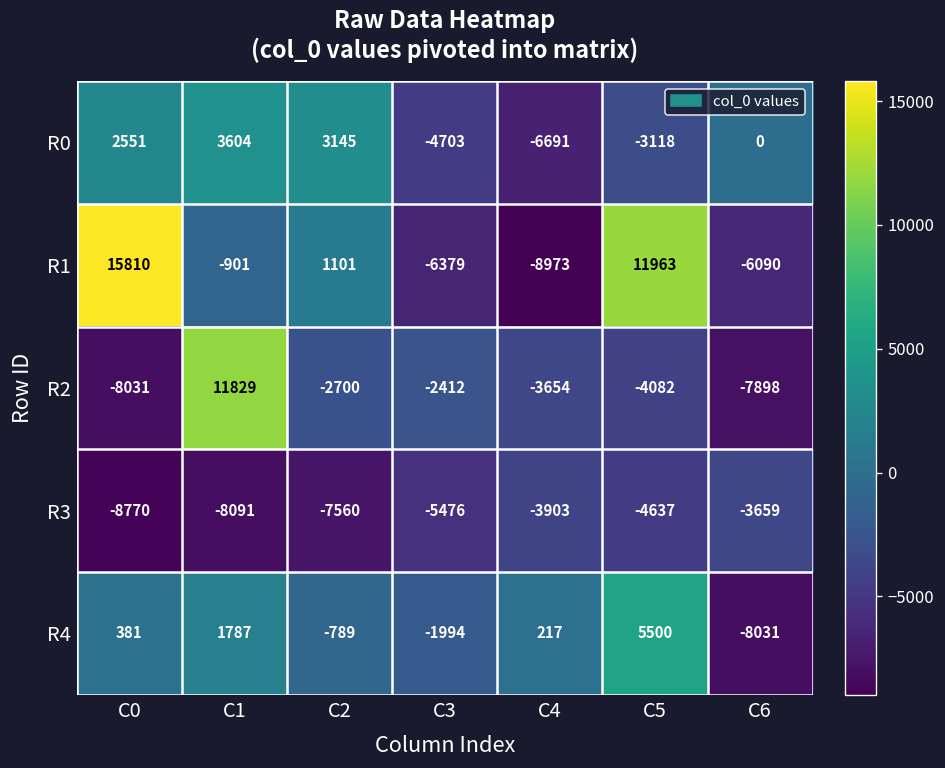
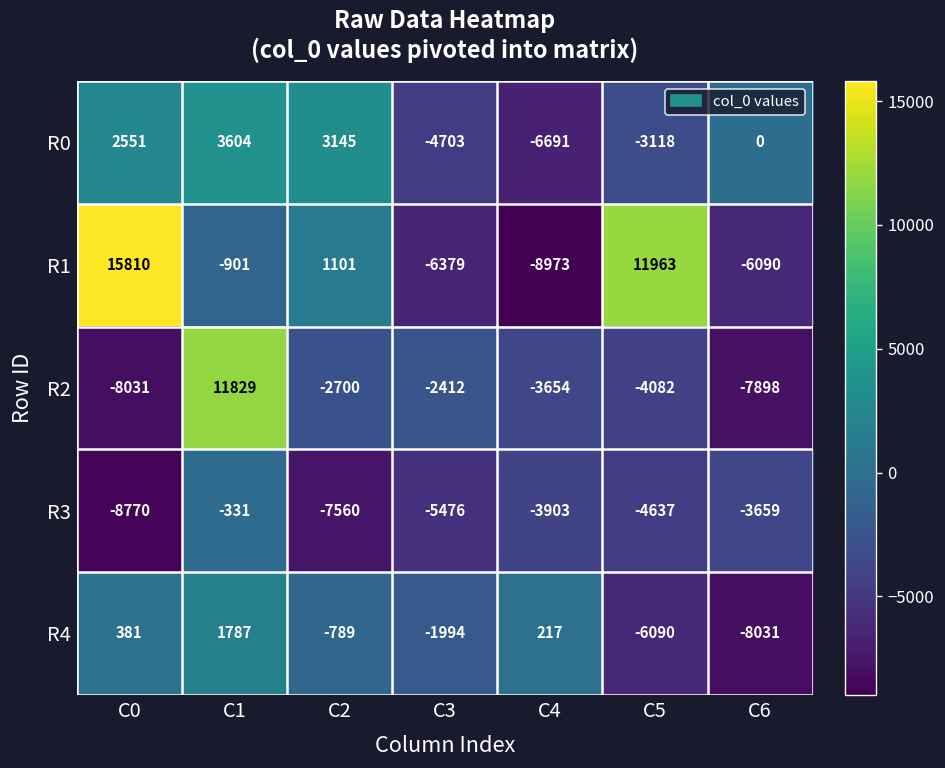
R3, C1: -8091 -> -331
R4, C5: 5500 -> -6090
